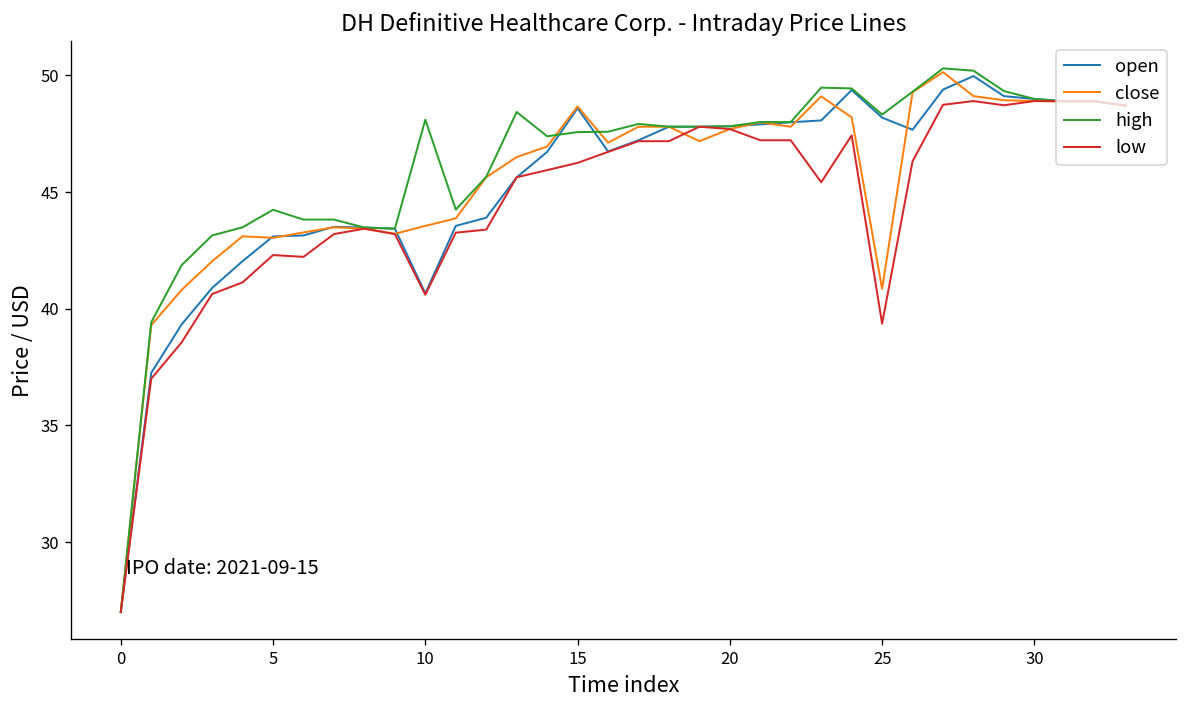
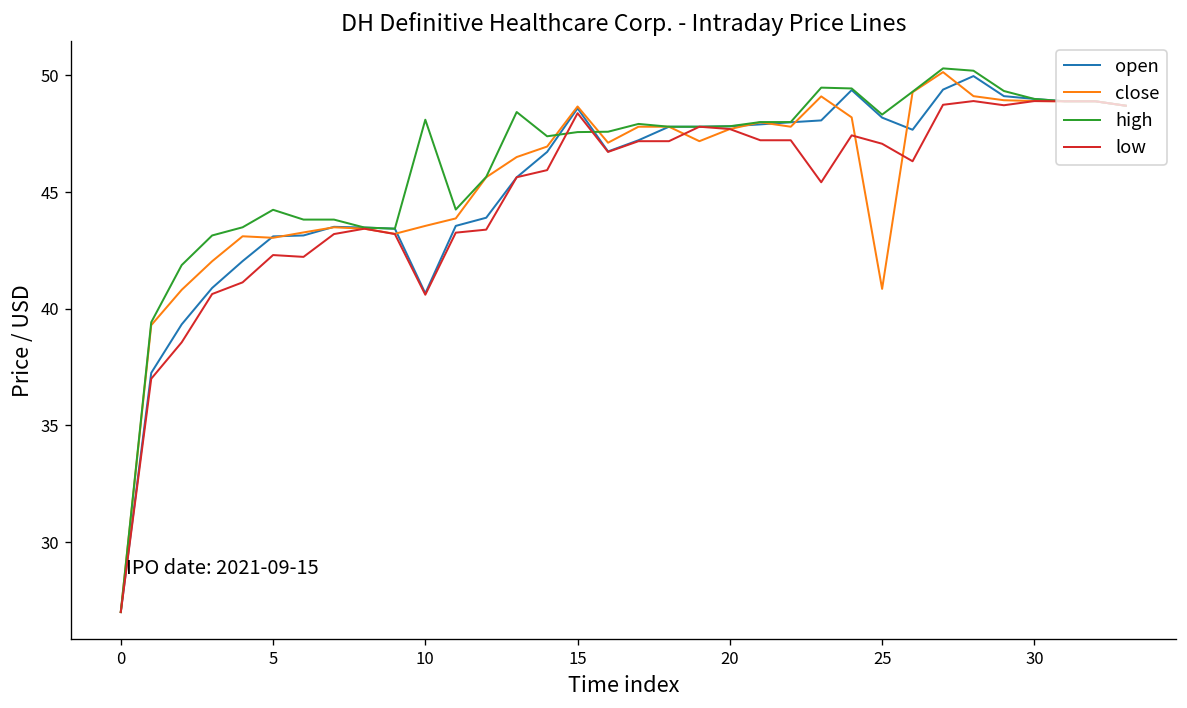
low, 15: 46.3 -> 48.4
low, 25: 39.4 -> 47.1
